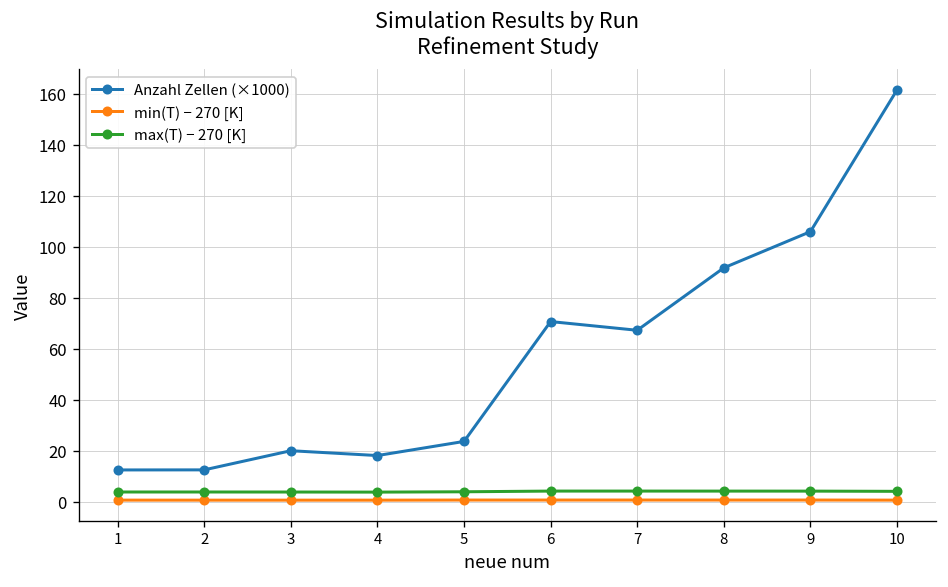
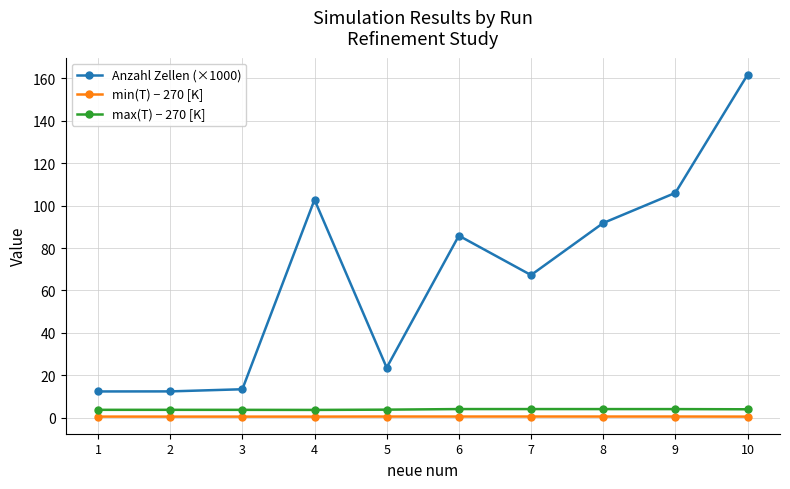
Anzahl Zellen (×1000), 3: 20 -> 13
Anzahl Zellen (×1000), 4: 18 -> 103
Anzahl Zellen (×1000), 6: 71 -> 86
